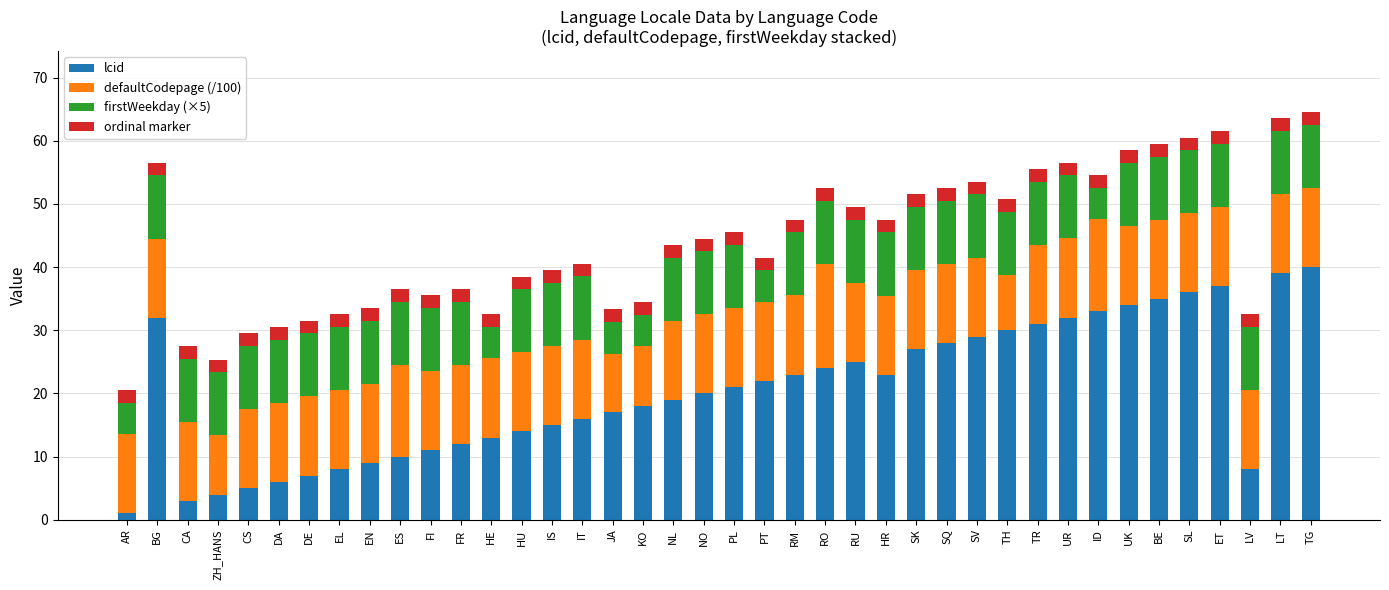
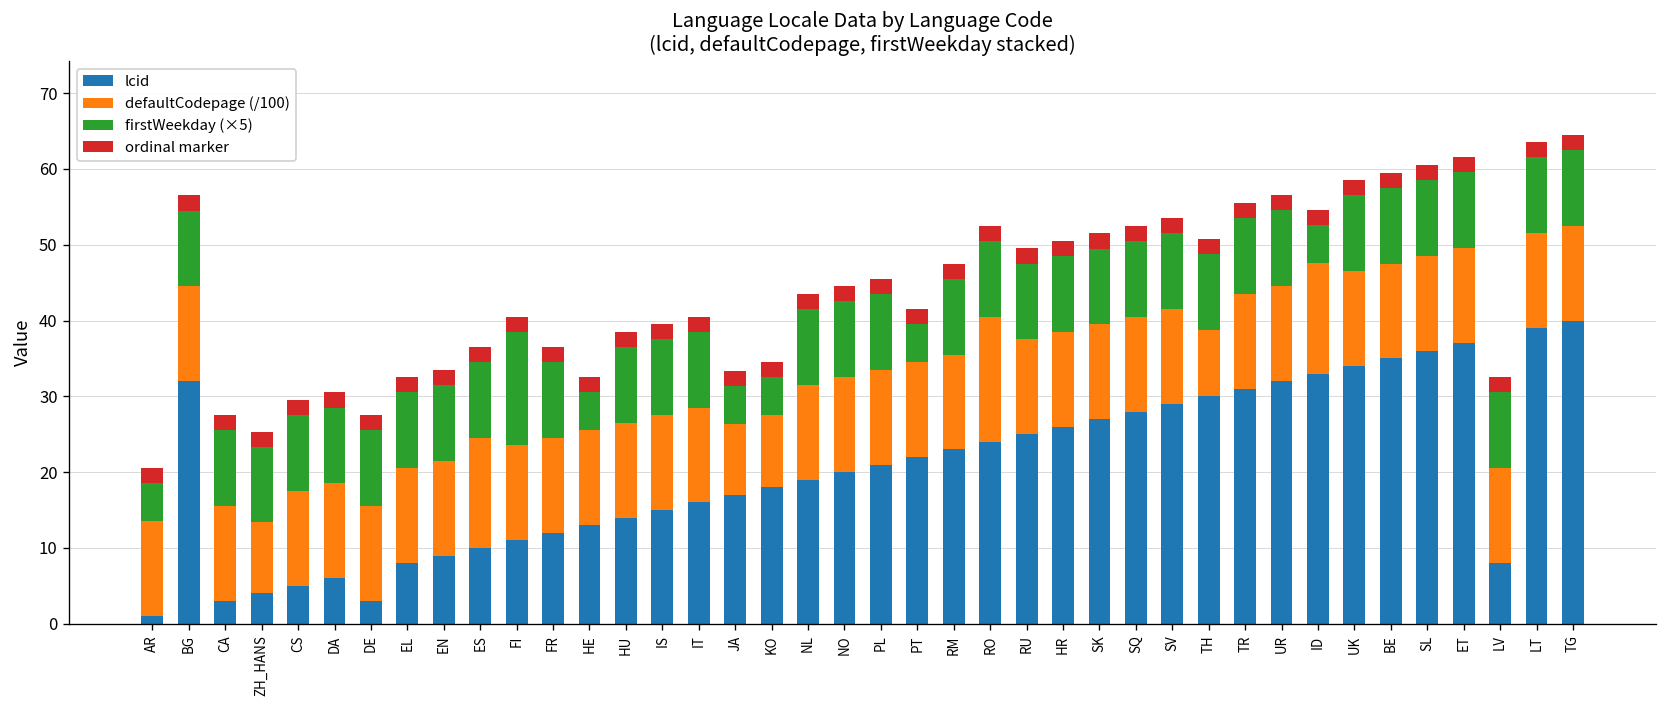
lcid, DE: 7 -> 3
firstWeekday (×5), FI: 10 -> 15
lcid, HR: 23 -> 26
